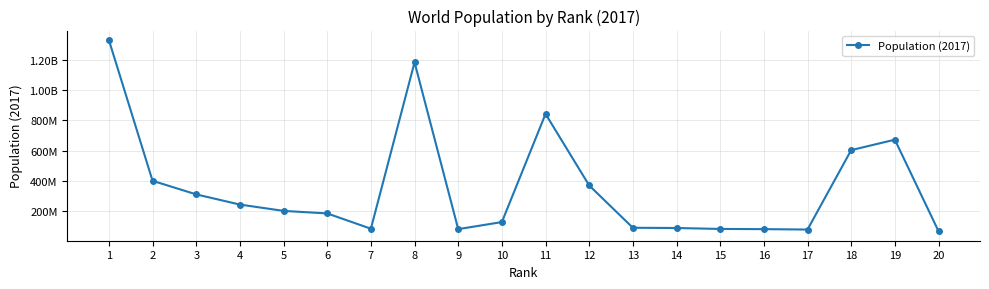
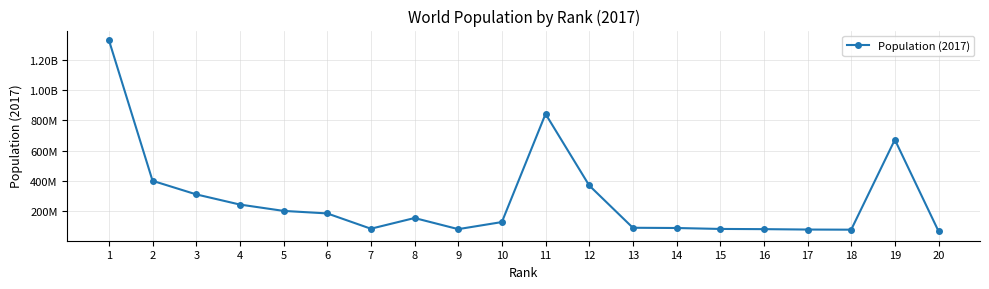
8: 1180000000 -> 150000000
18: 600000000 -> 80000000
